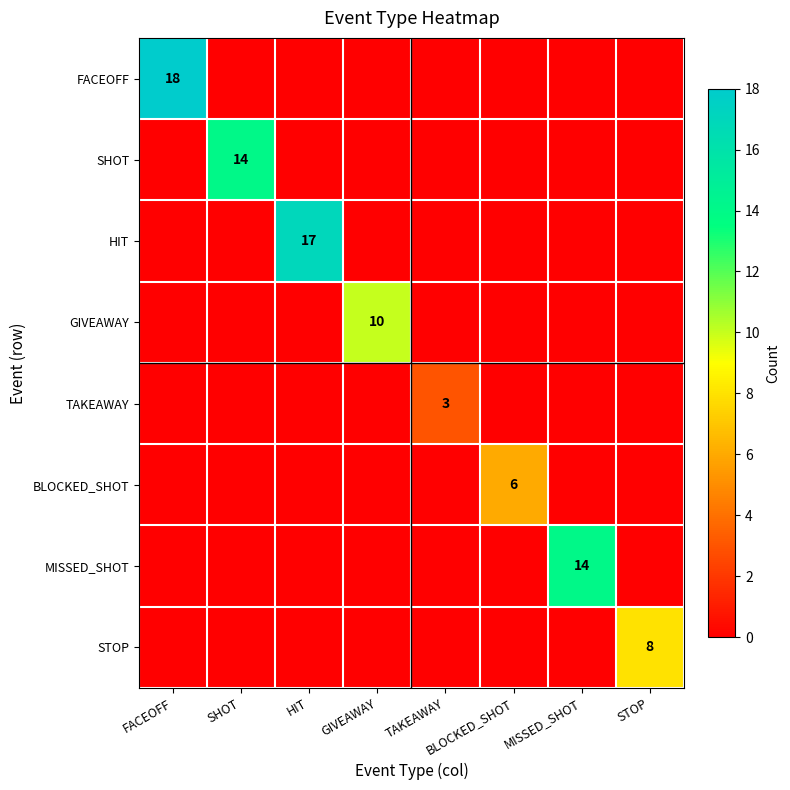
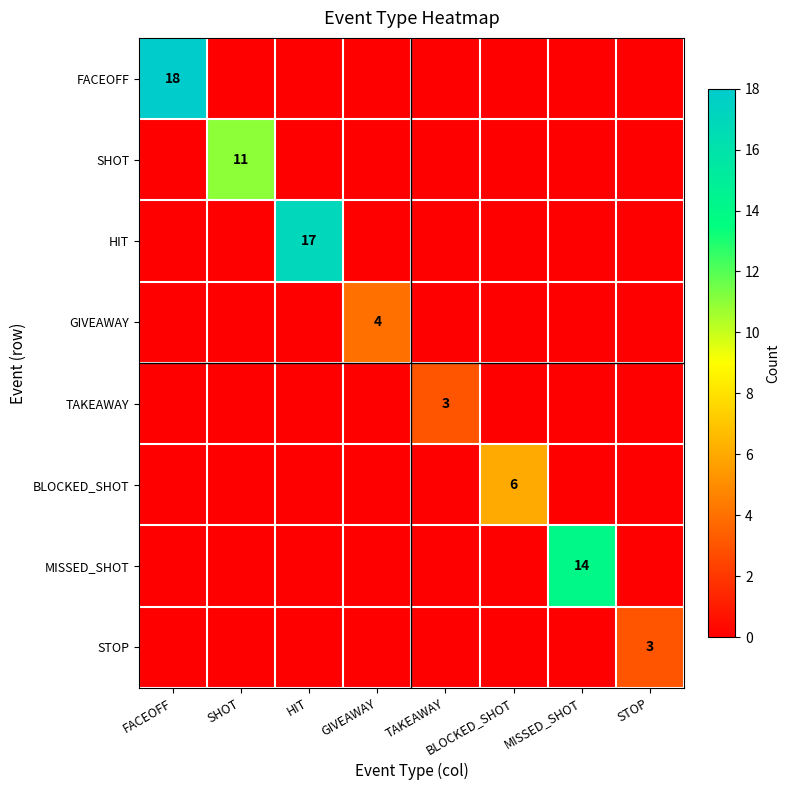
SHOT, SHOT: 14 -> 11
GIVEAWAY, GIVEAWAY: 10 -> 4
STOP, STOP: 8 -> 3
